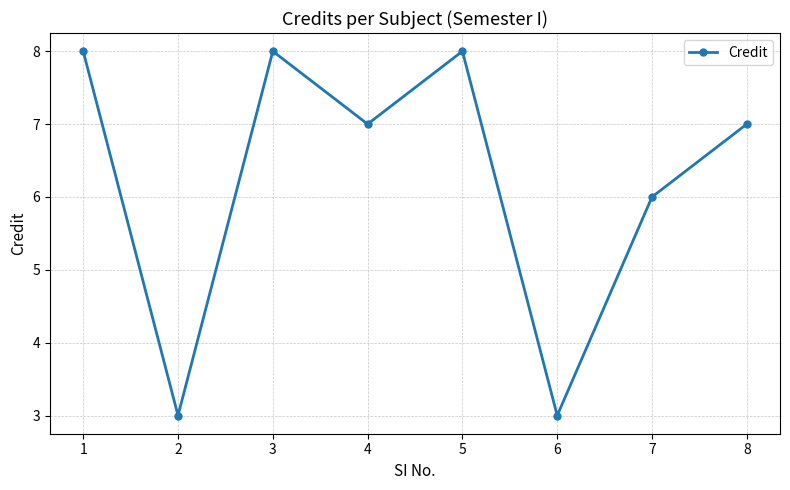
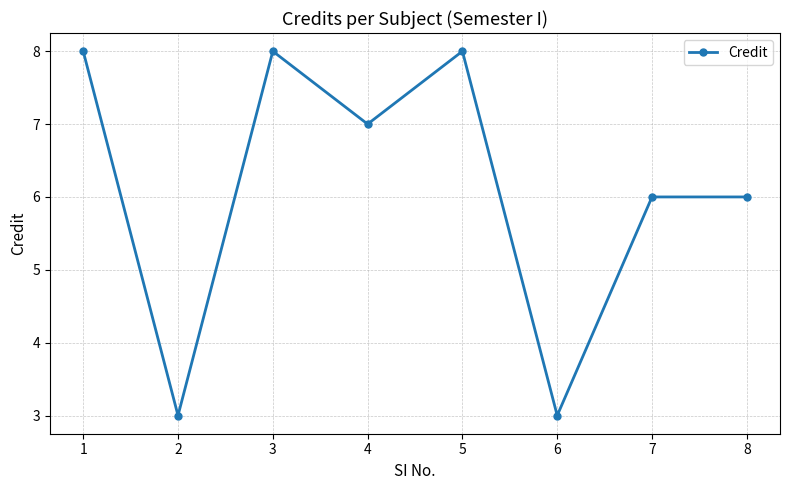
8: 7 -> 6
